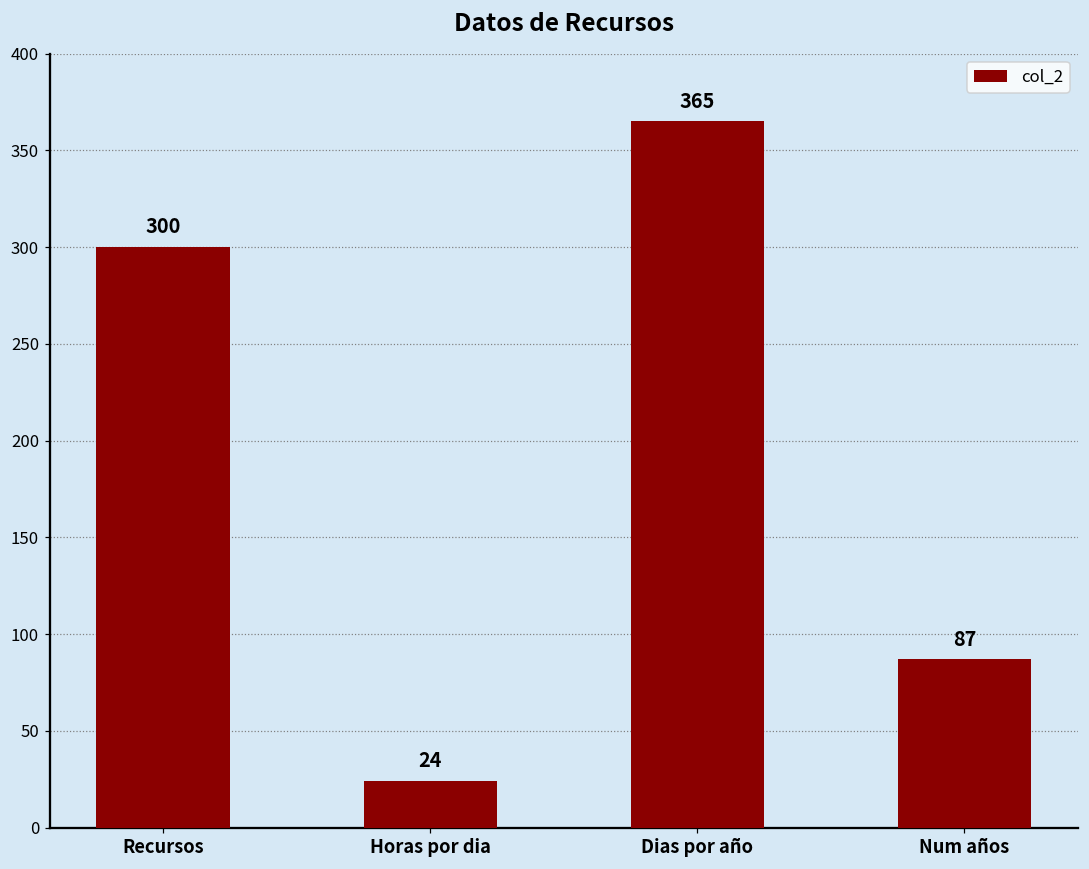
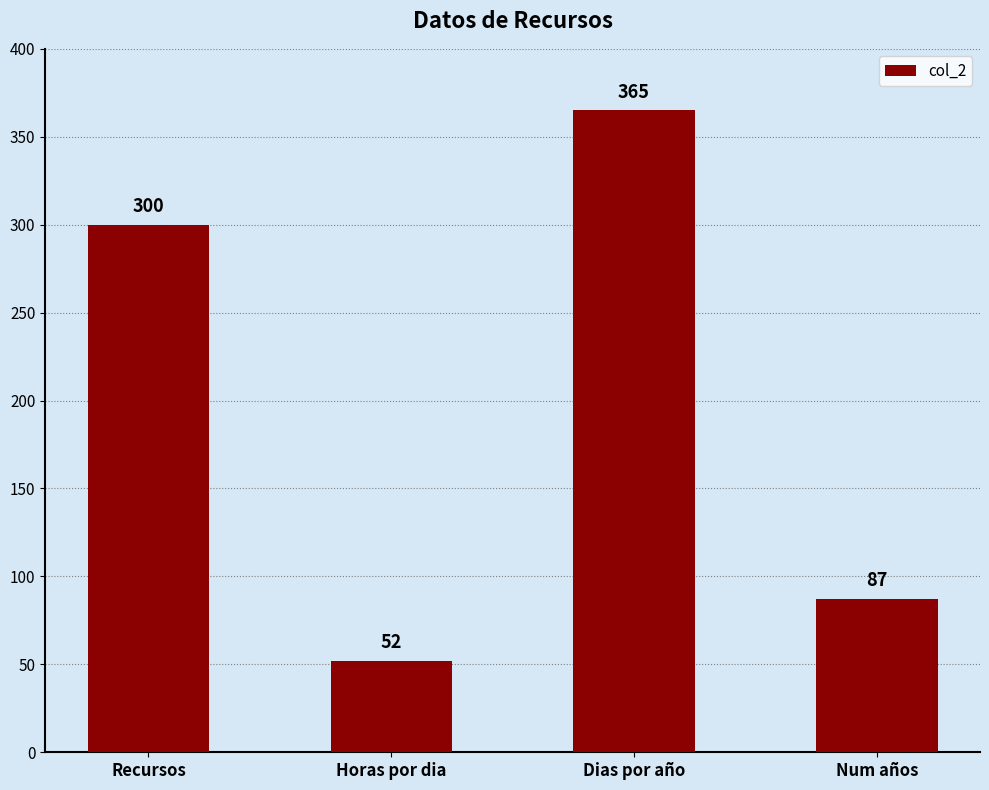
Horas por dia: 24 -> 52
